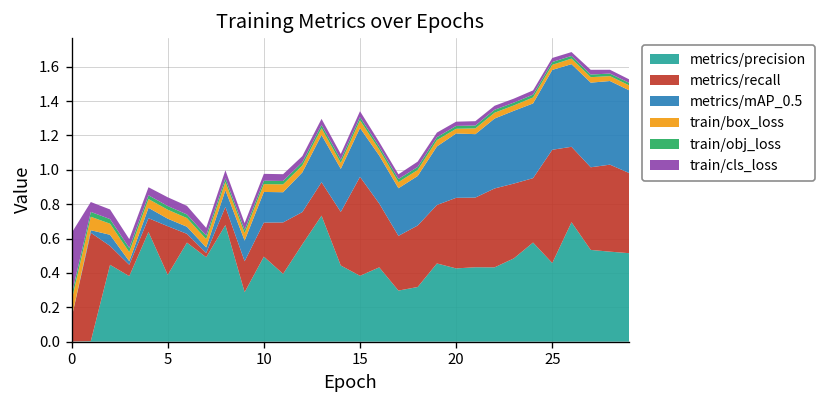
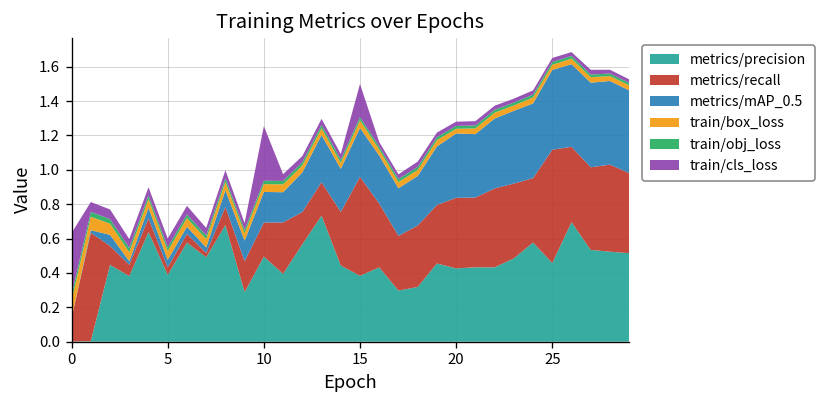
metrics/recall, 5: 0.28 -> 0.04
train/cls_loss, 10: 0.04 -> 0.32
train/cls_loss, 15: 0.03 -> 0.19
